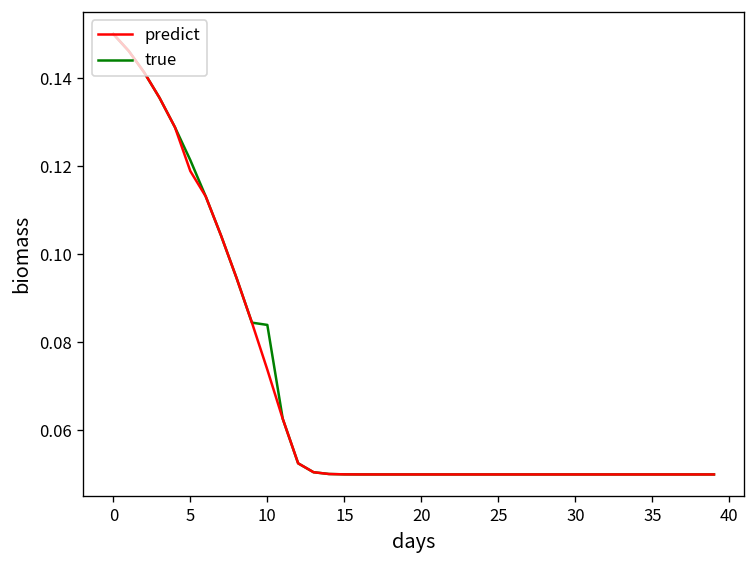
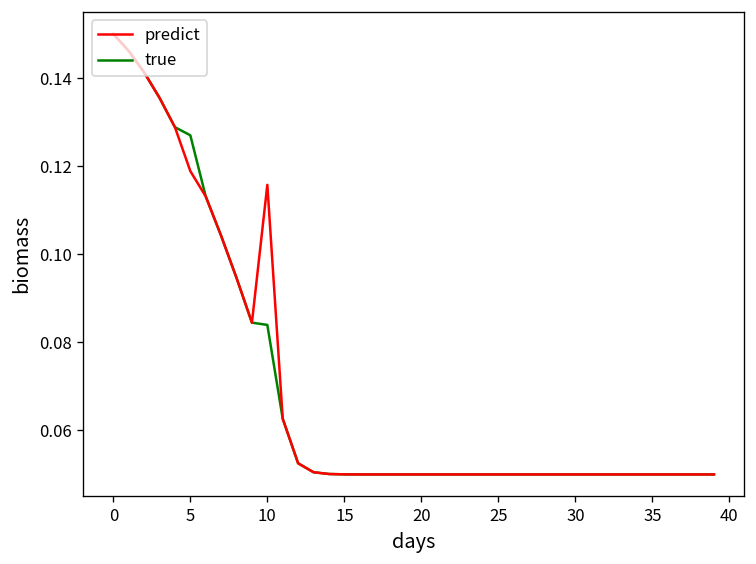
true, 5: 0.121 -> 0.127
predict, 10: 0.074 -> 0.116
